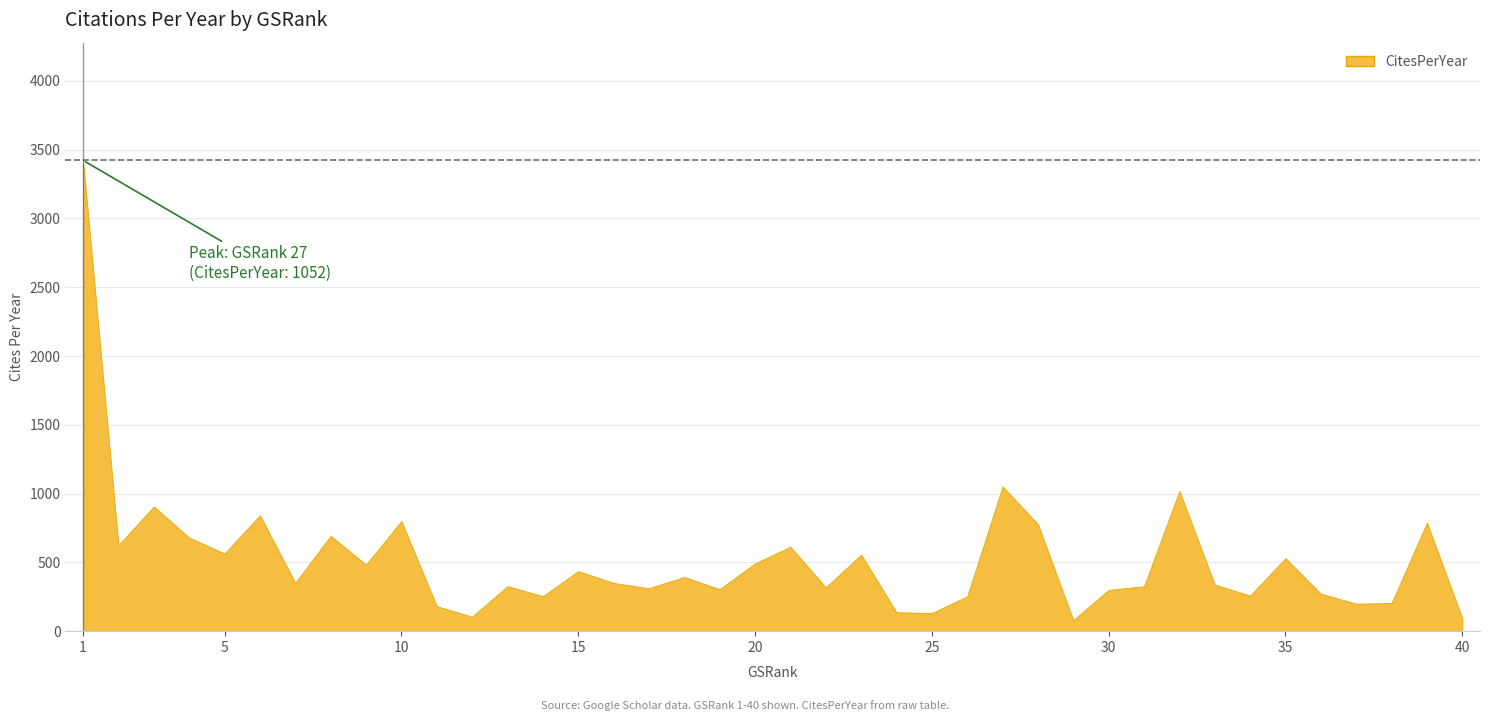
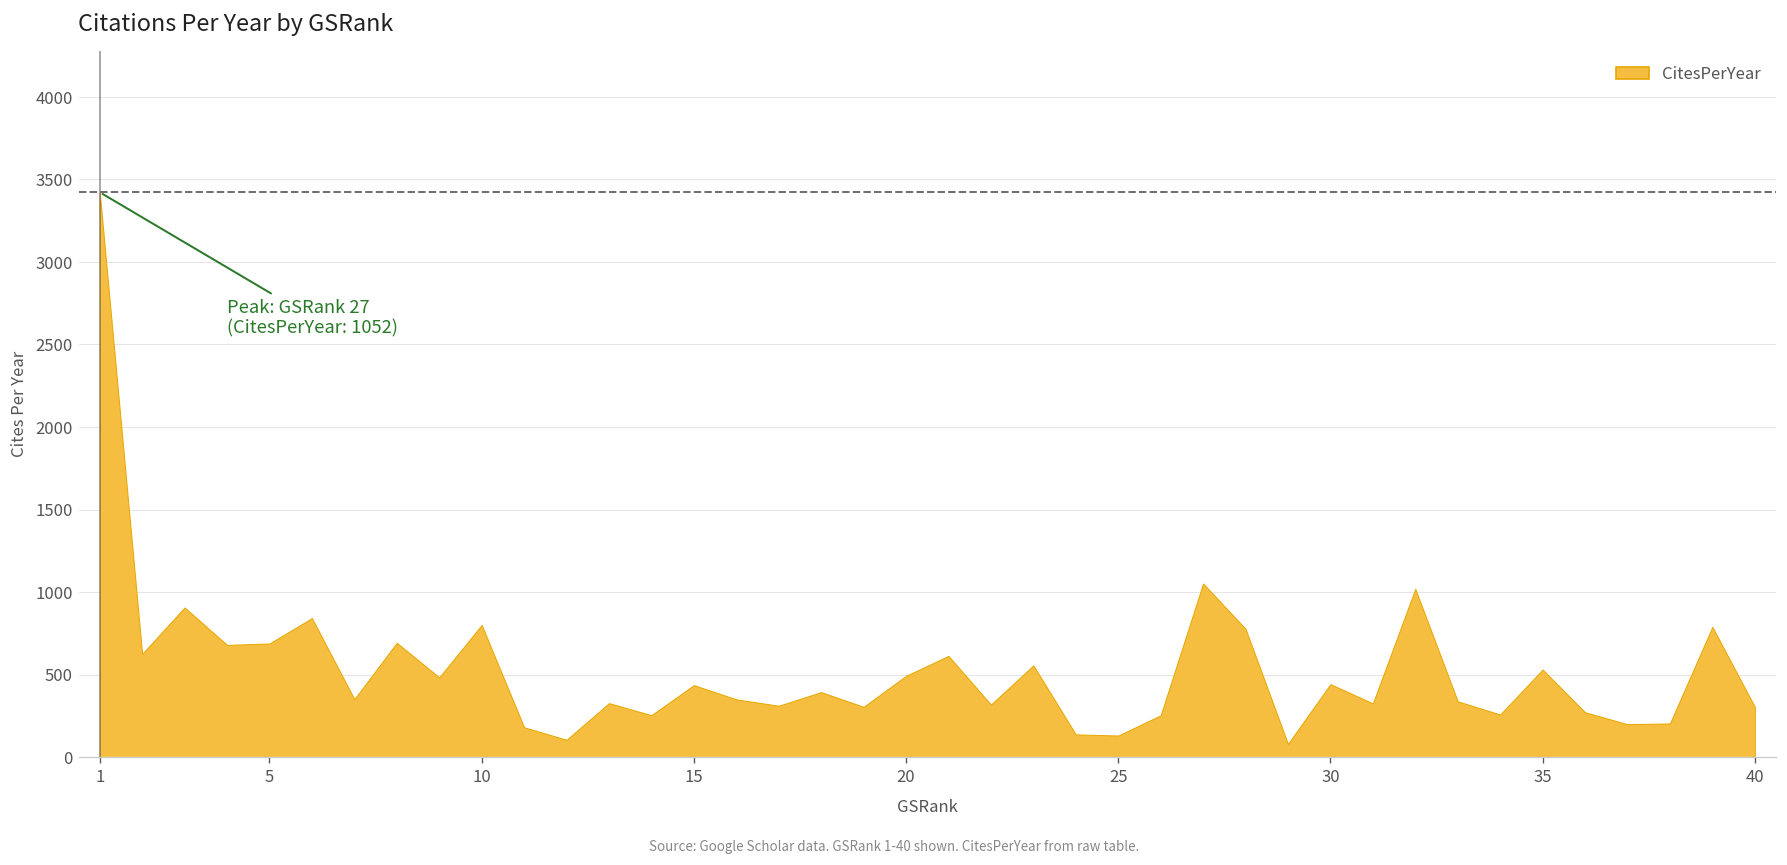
5: 560 -> 690
30: 300 -> 440
40: 90 -> 310
